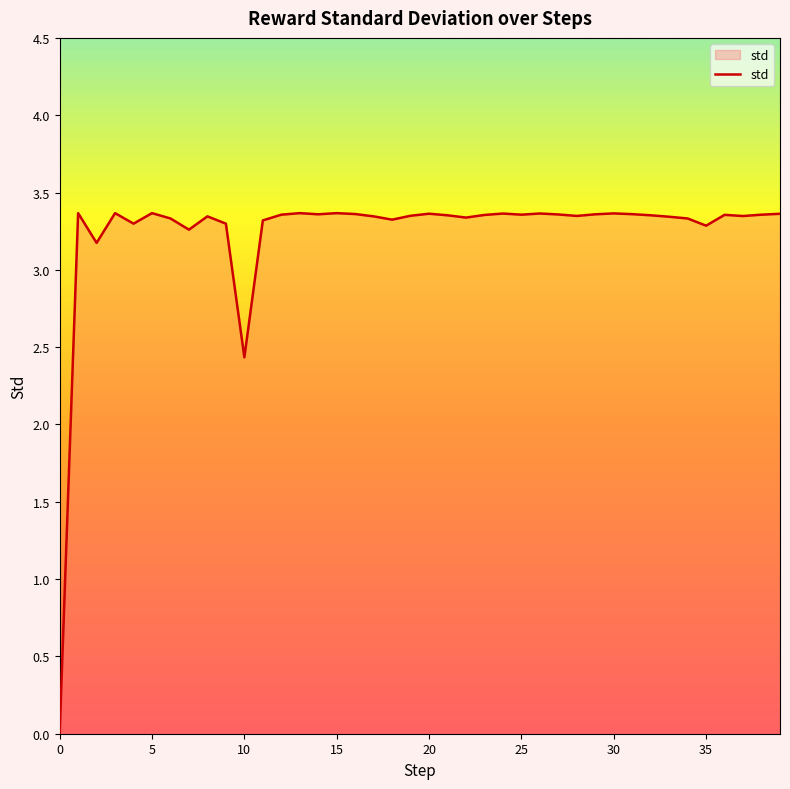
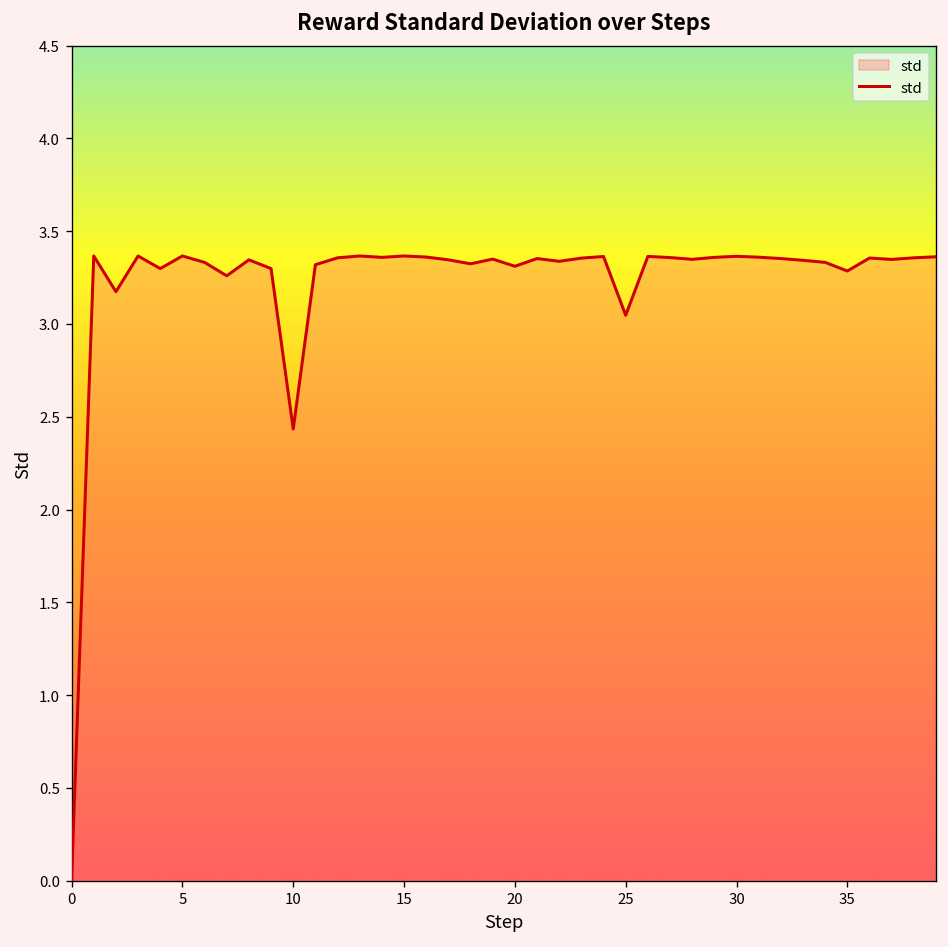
20: 3.36 -> 3.31
25: 3.36 -> 3.05
